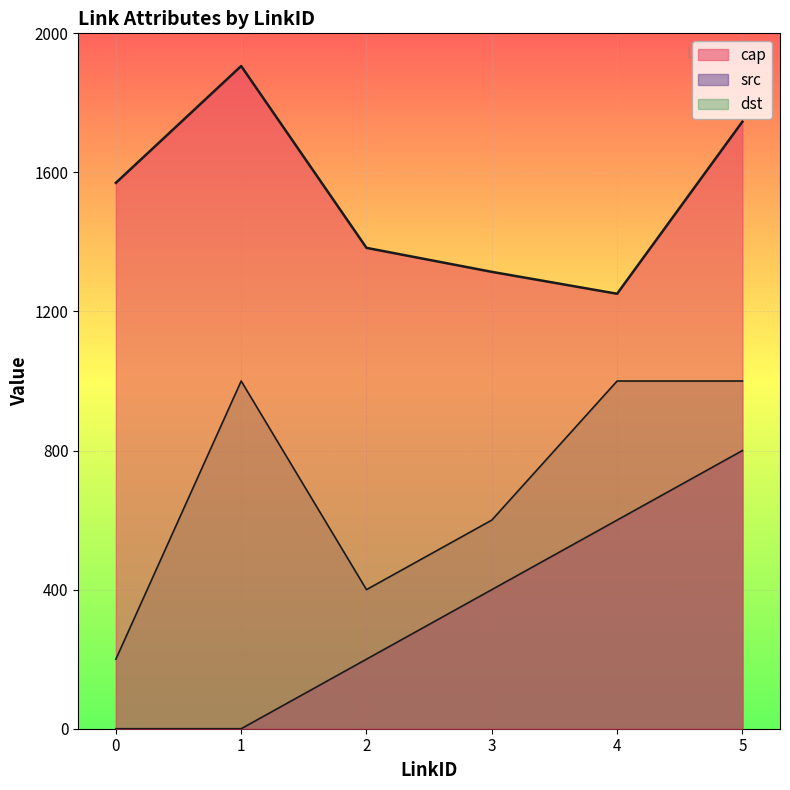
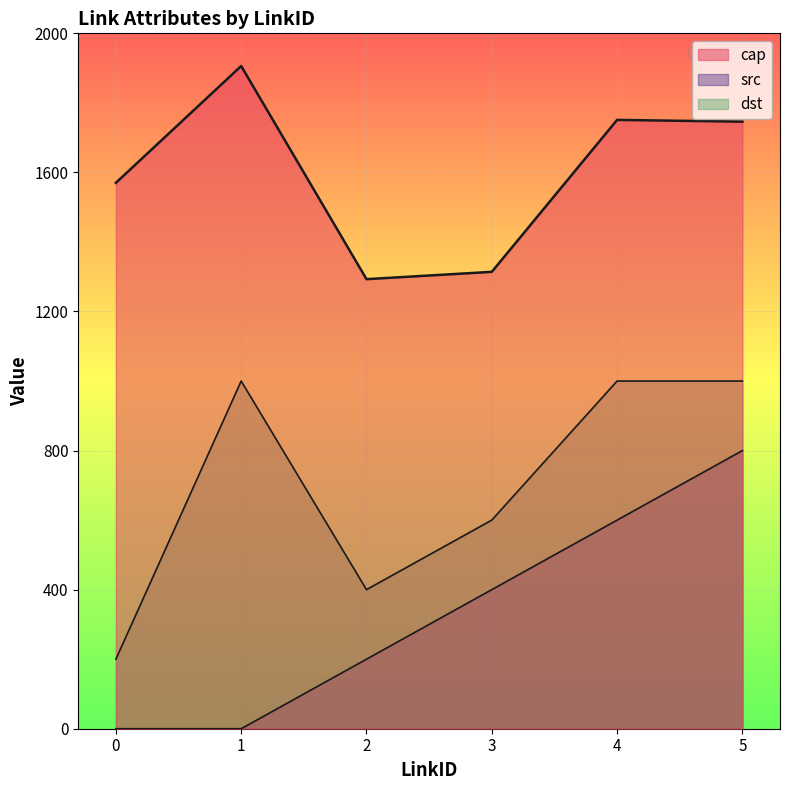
cap, 2: 1380 -> 1290
cap, 4: 1250 -> 1750
